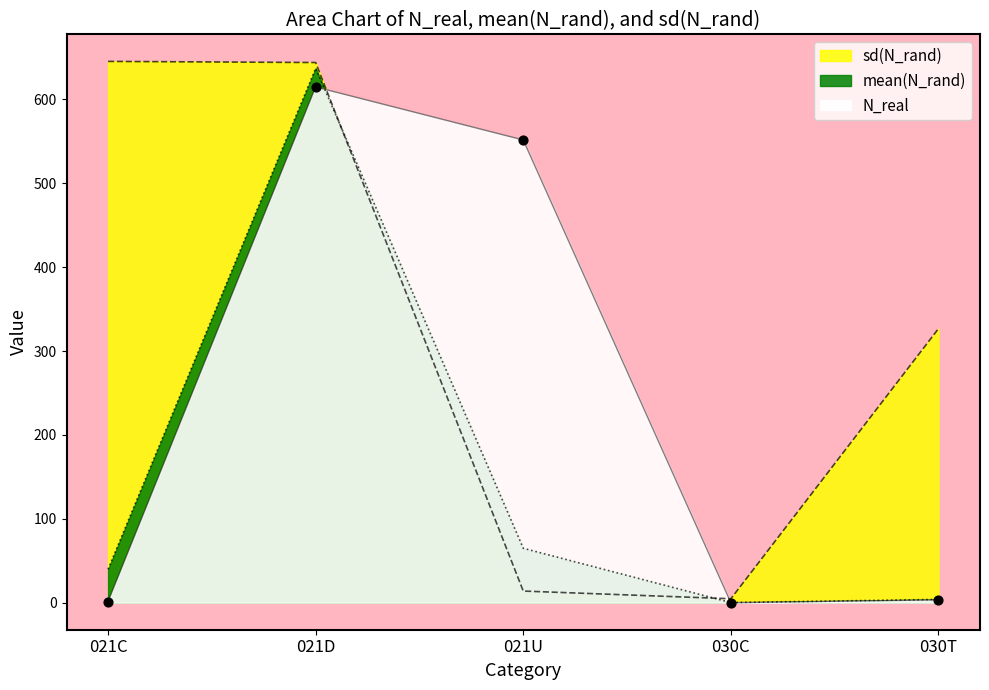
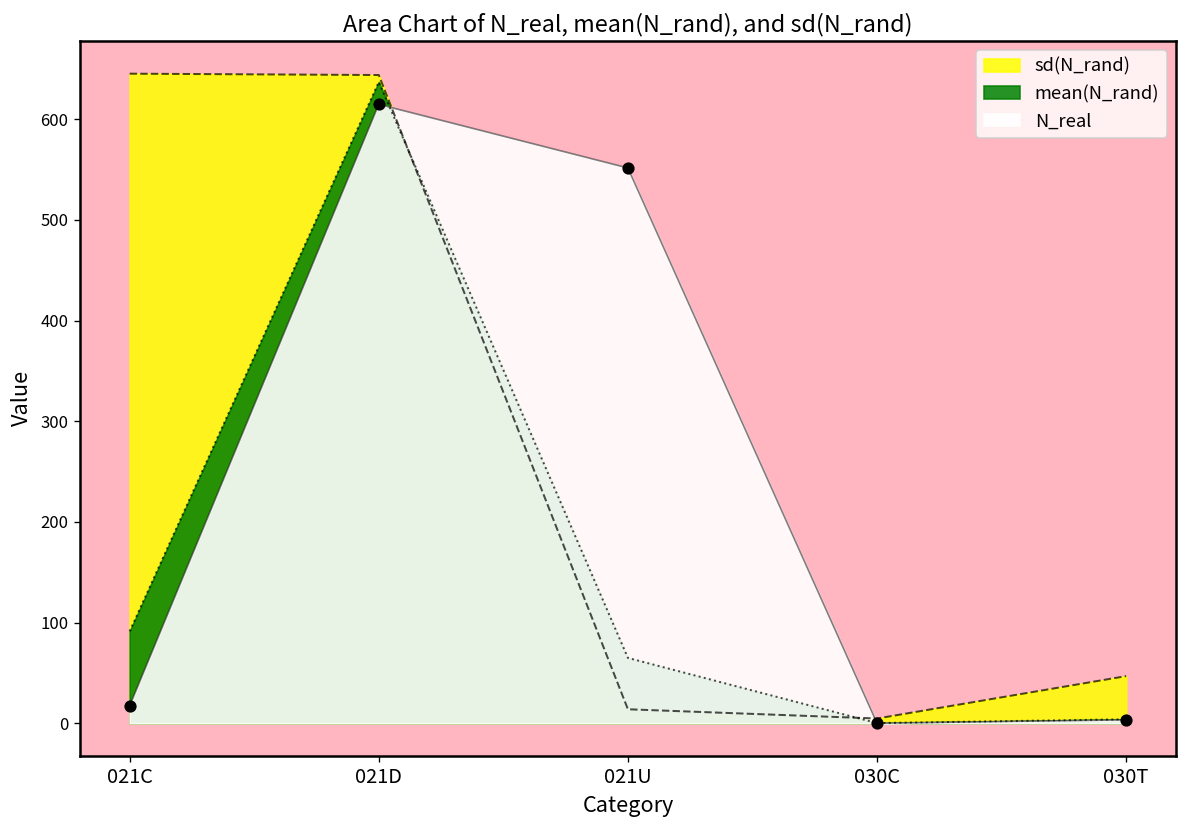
mean(N_rand), 021C: 40 -> 90
N_real, 021C: 0 -> 20
sd(N_rand), 030T: 330 -> 50
